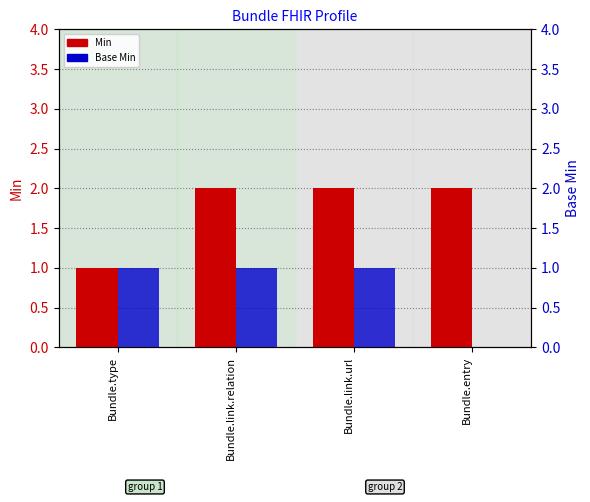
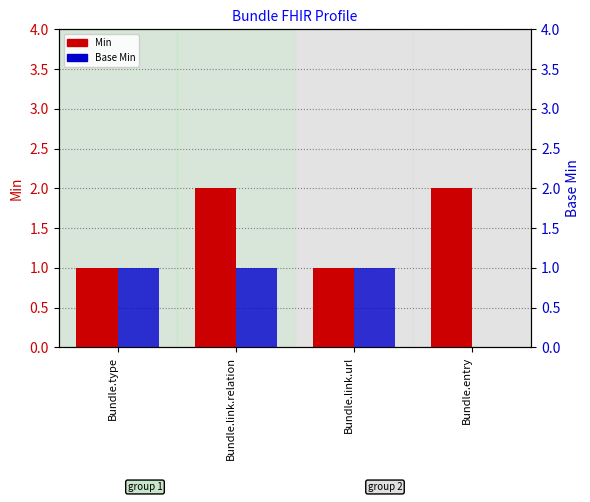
Min, Bundle.link.url: 2 -> 1
